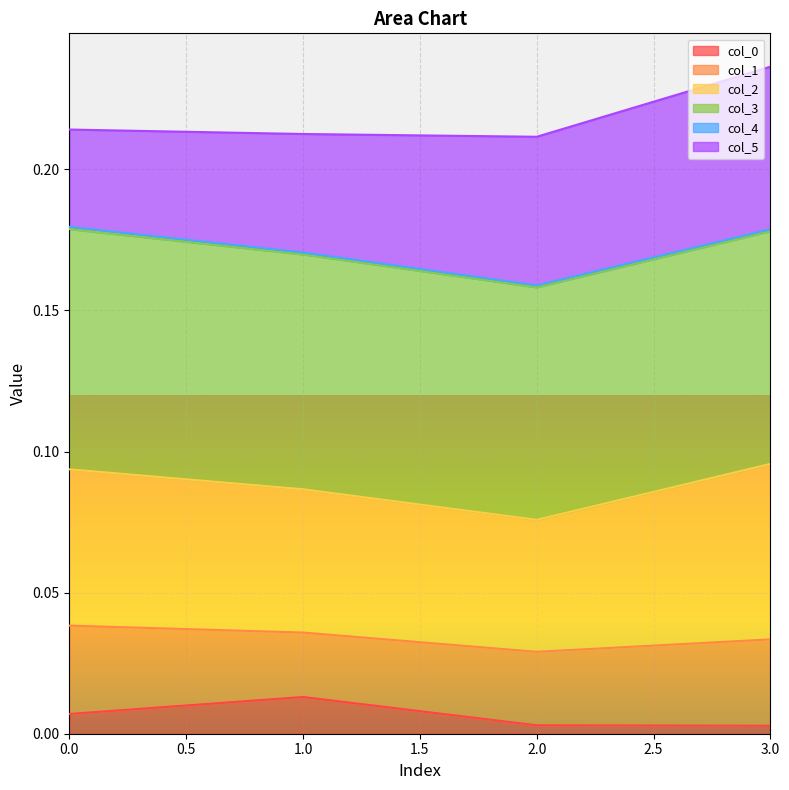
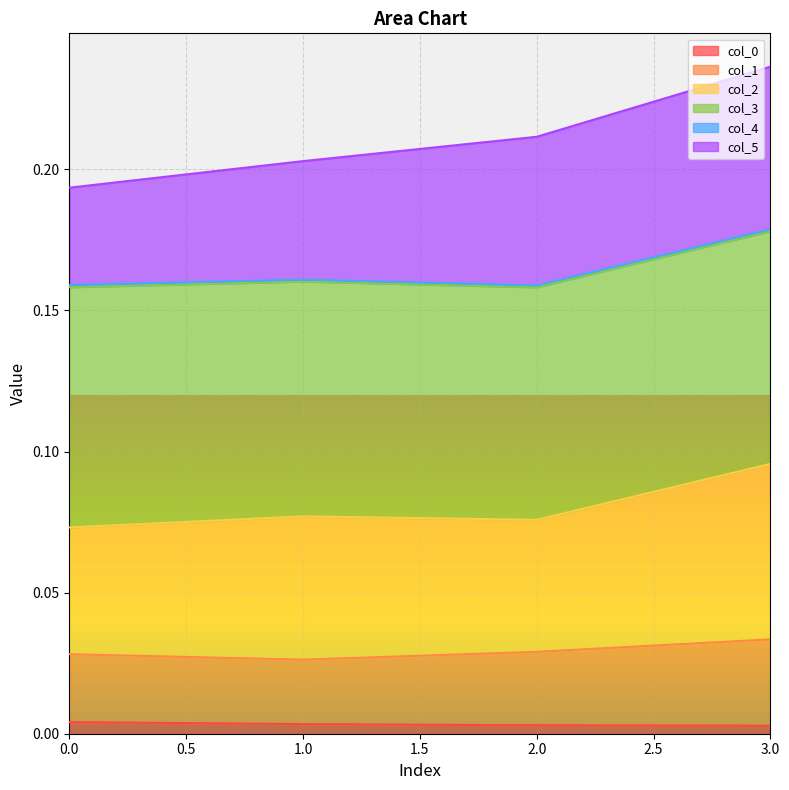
col_0, 0.0: 0.007 -> 0.004
col_1, 0.0: 0.031 -> 0.024
col_2, 0.0: 0.055 -> 0.045
col_0, 1.0: 0.013 -> 0.003
